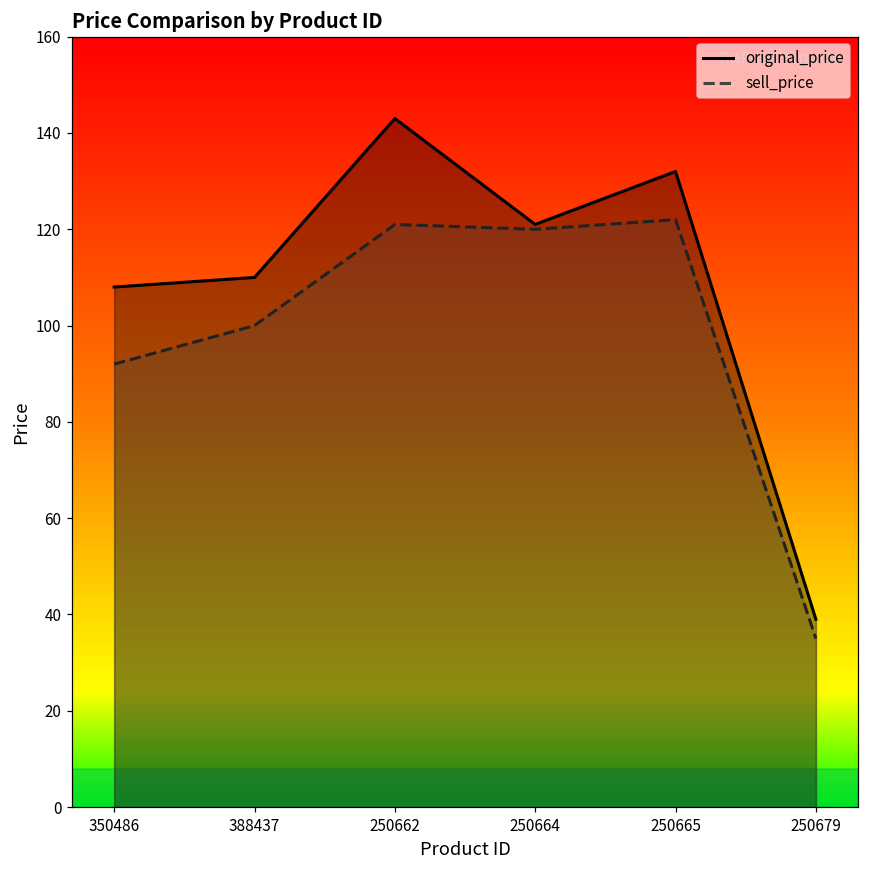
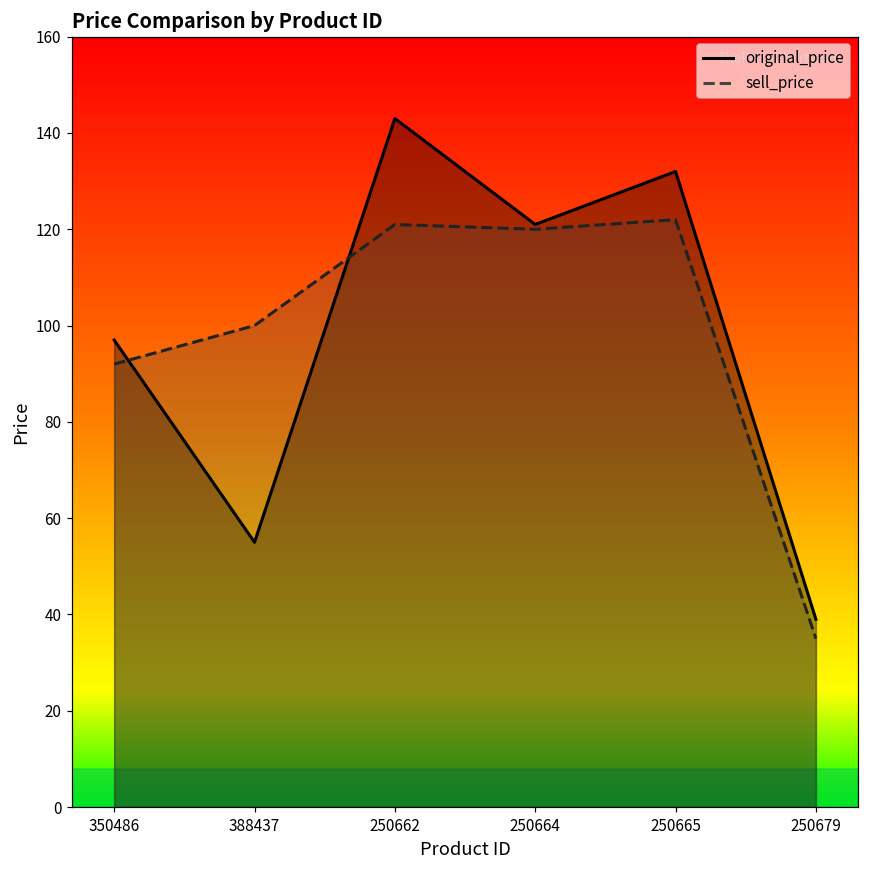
original_price, 350486: 108 -> 97
original_price, 388437: 110 -> 55
